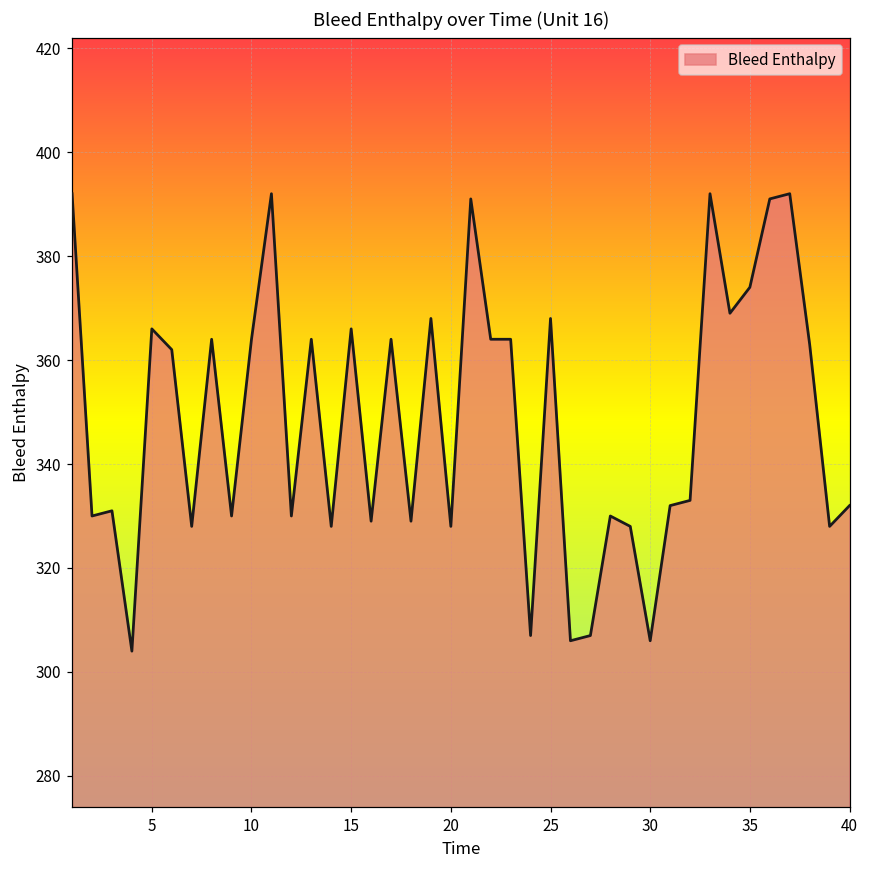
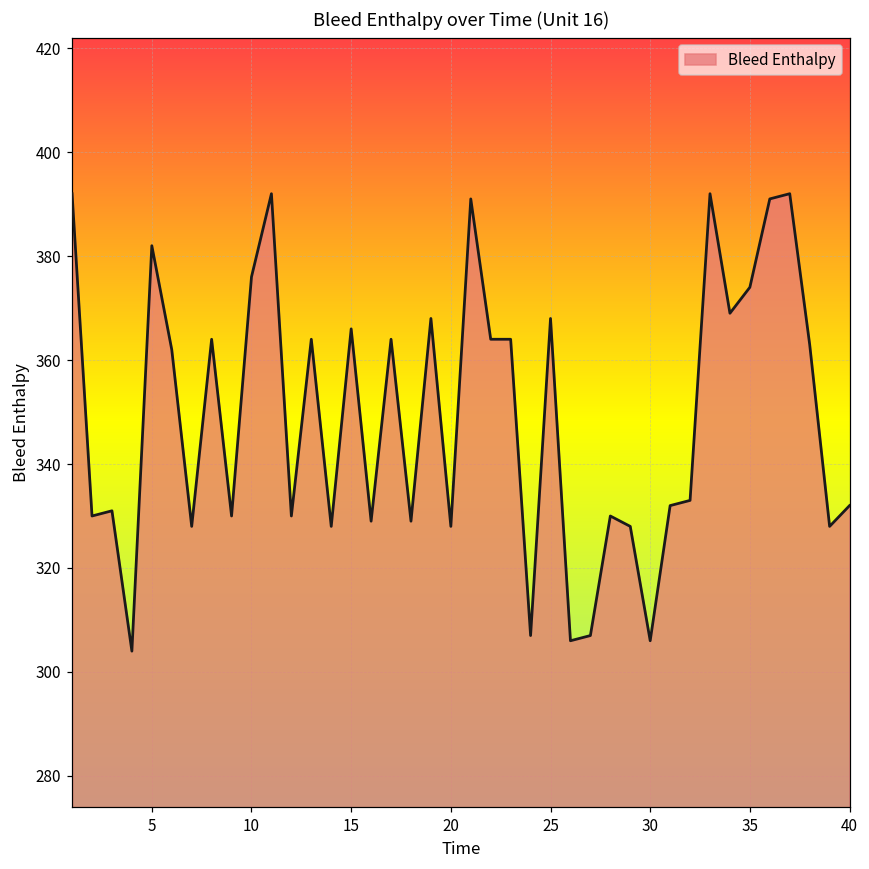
5: 366 -> 382
10: 364 -> 376
